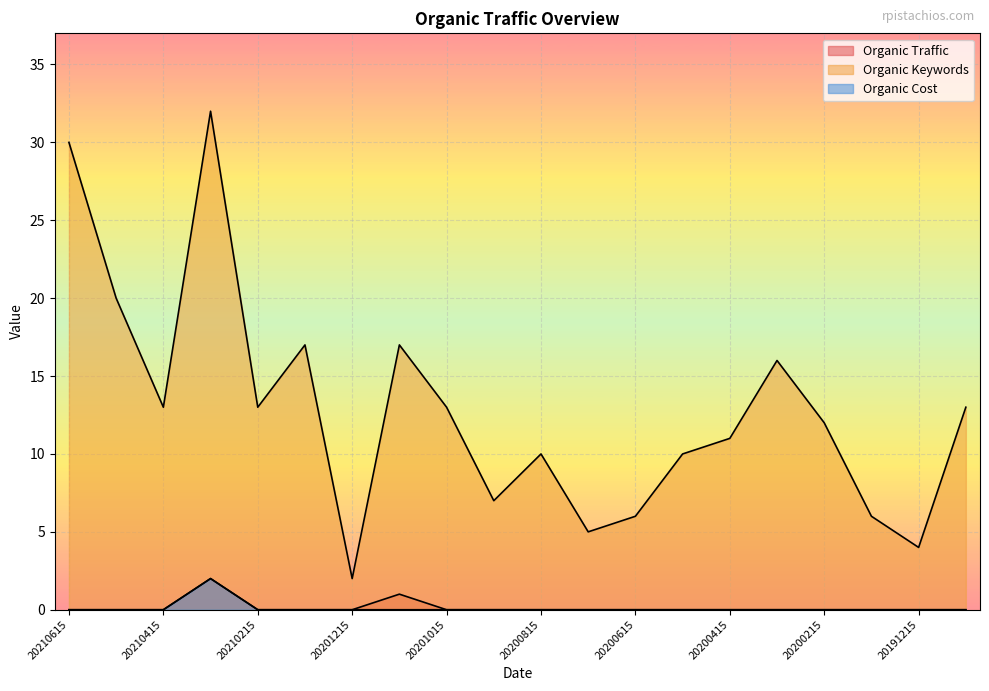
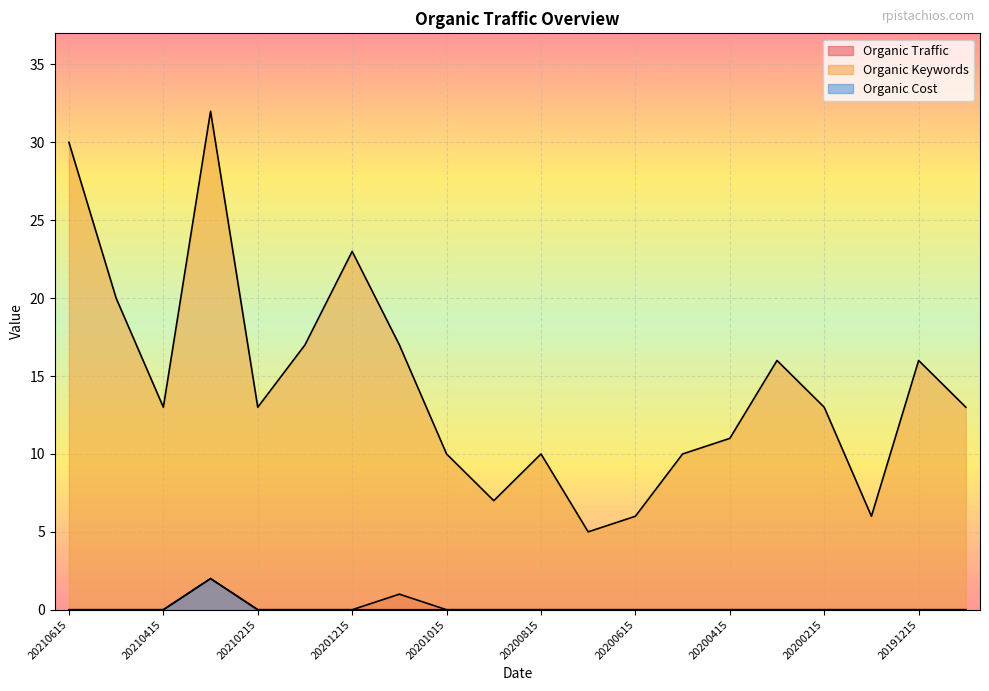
Organic Keywords, 20201215: 2 -> 23
Organic Keywords, 20201015: 13 -> 10
Organic Keywords, 20200215: 12 -> 13
Organic Keywords, 20191215: 4 -> 16
